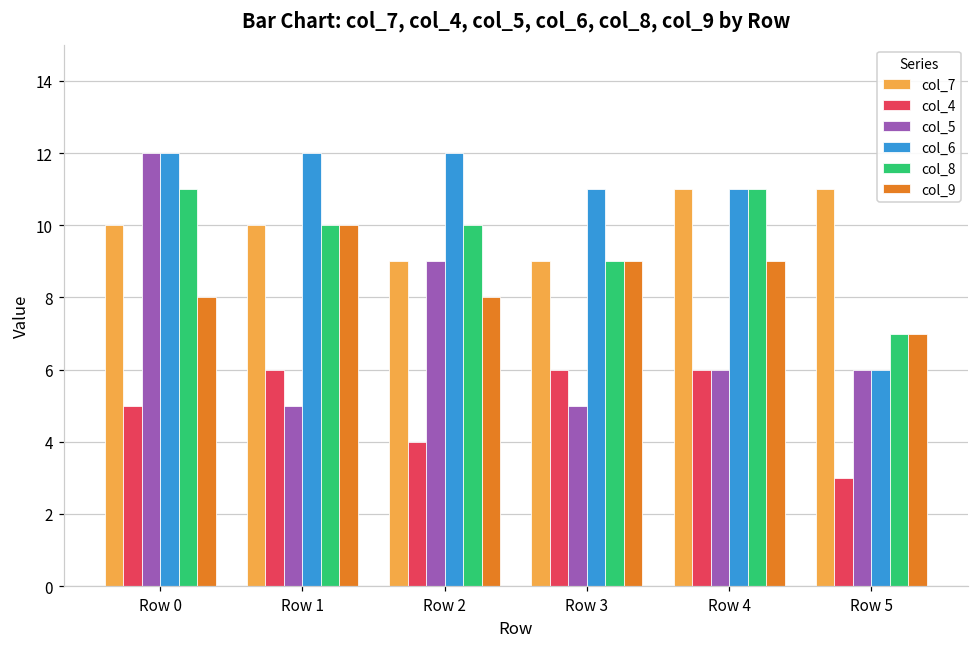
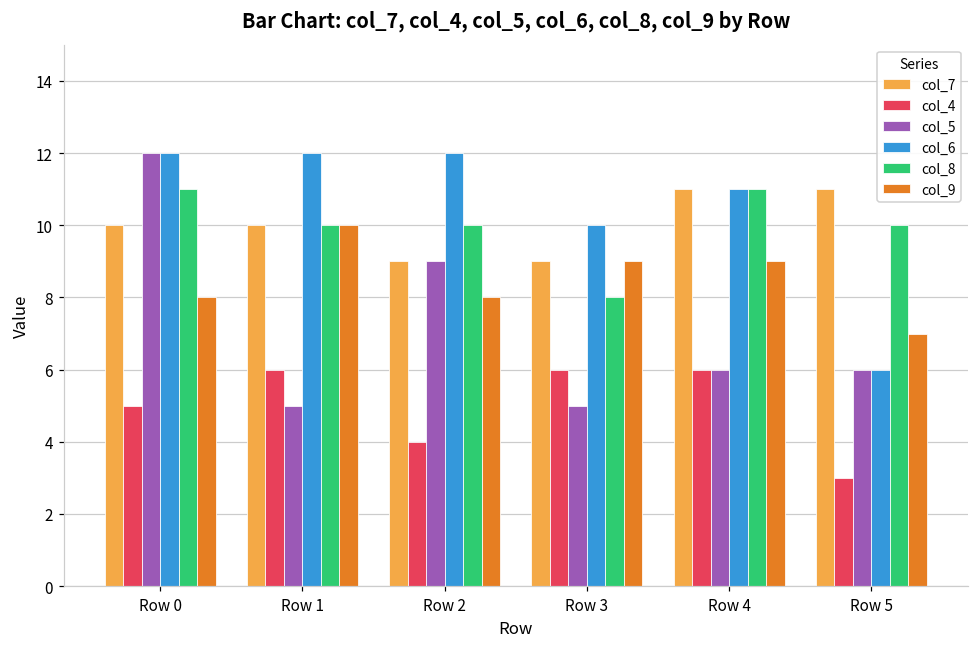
col_6, Row 3: 11 -> 10
col_8, Row 3: 9 -> 8
col_8, Row 5: 7 -> 10
